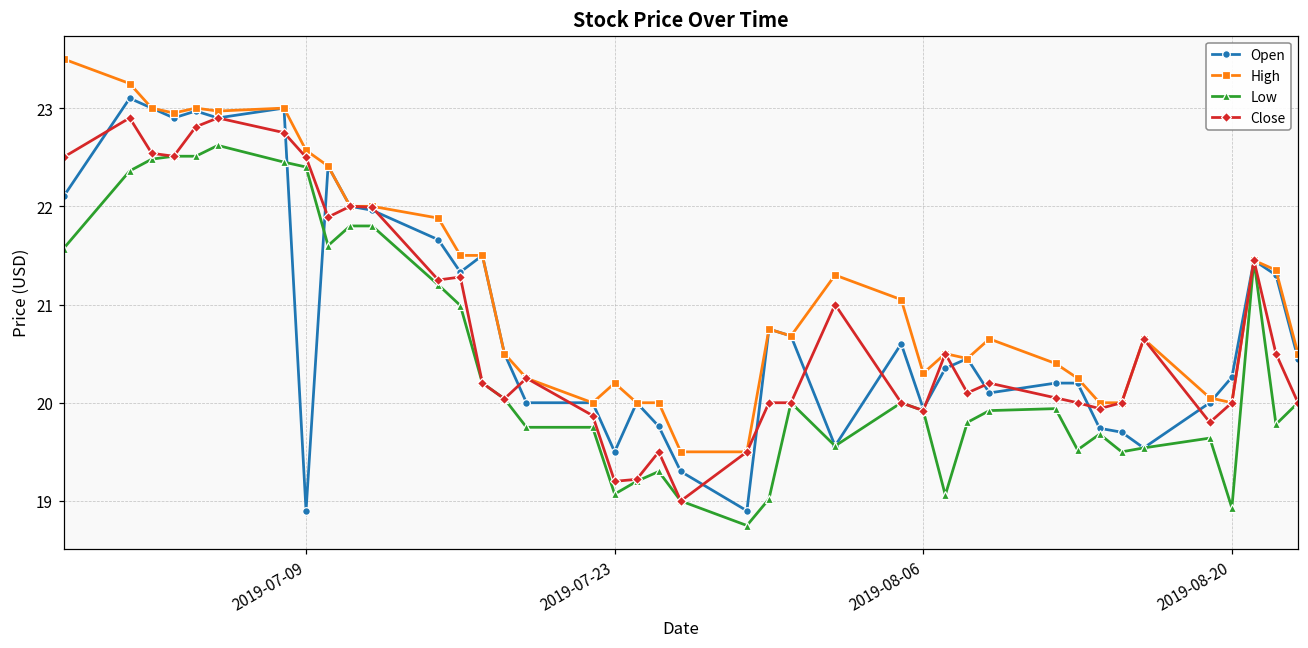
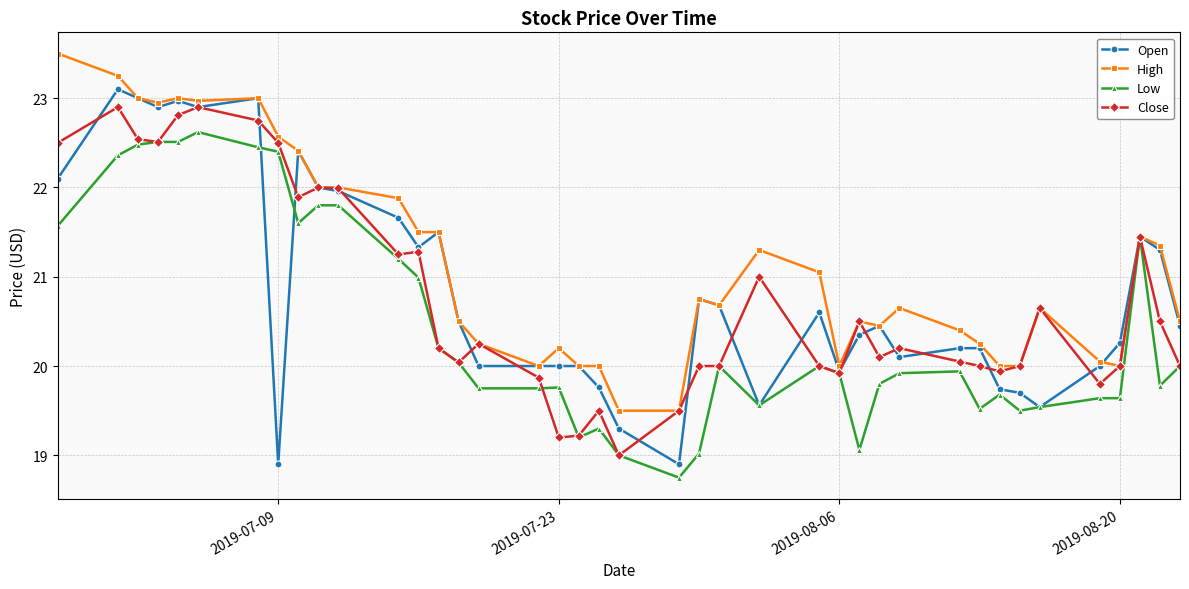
Open, 2019-07-23: 19.5 -> 20.0
Low, 2019-07-23: 19.1 -> 19.8
High, 2019-08-06: 20.3 -> 20.0
Low, 2019-08-20: 18.9 -> 19.6
